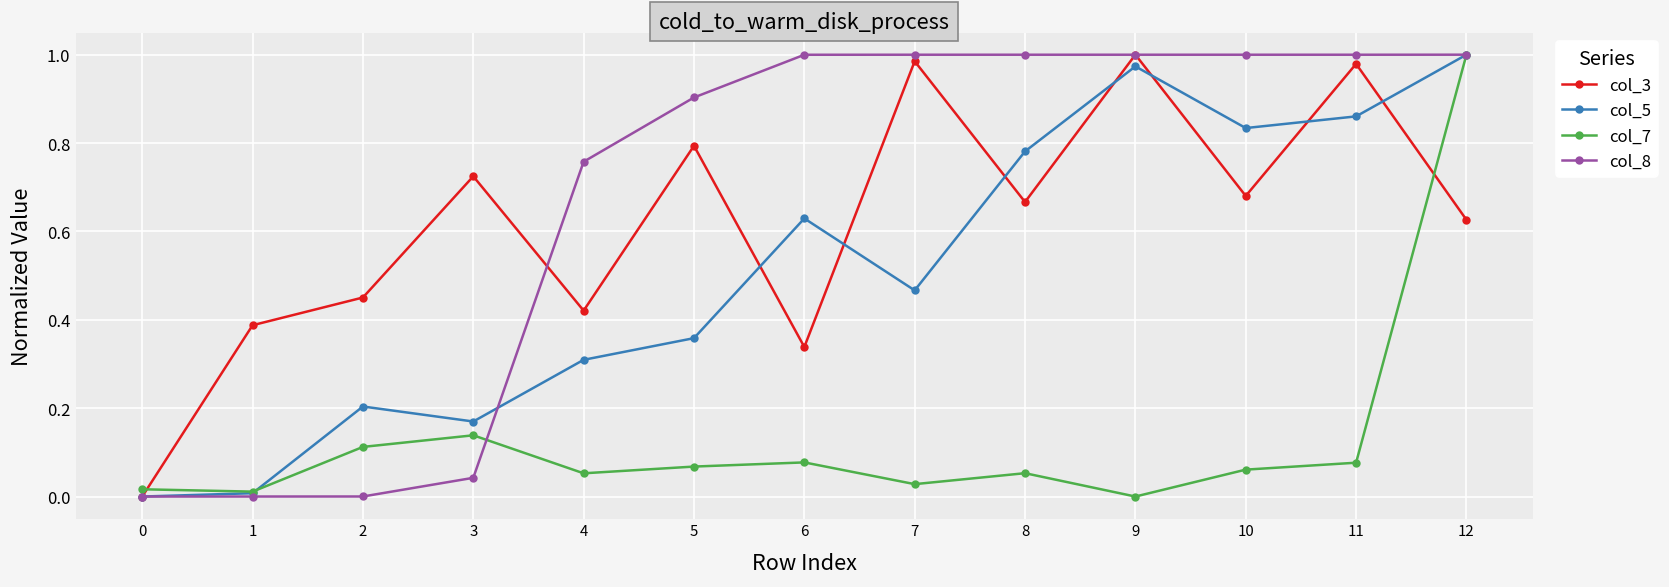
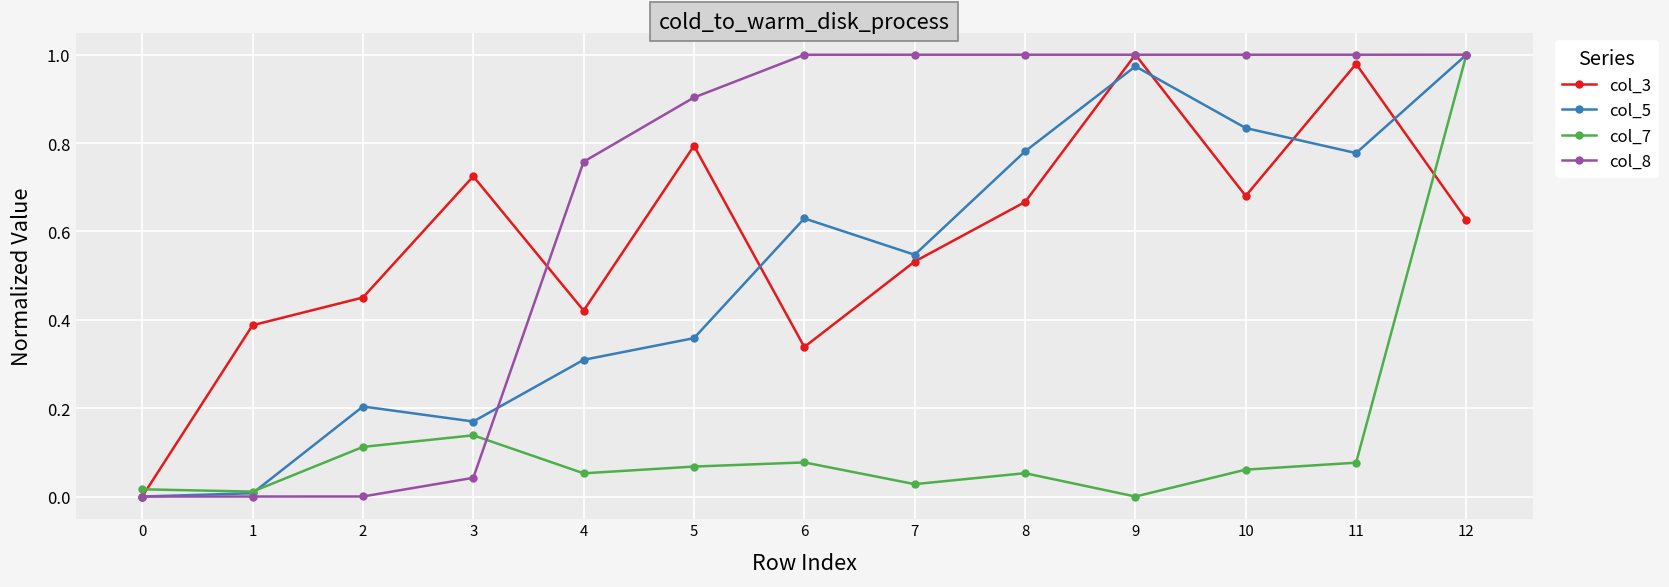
col_3, 7: 0.99 -> 0.53
col_5, 7: 0.47 -> 0.55
col_5, 11: 0.86 -> 0.78
